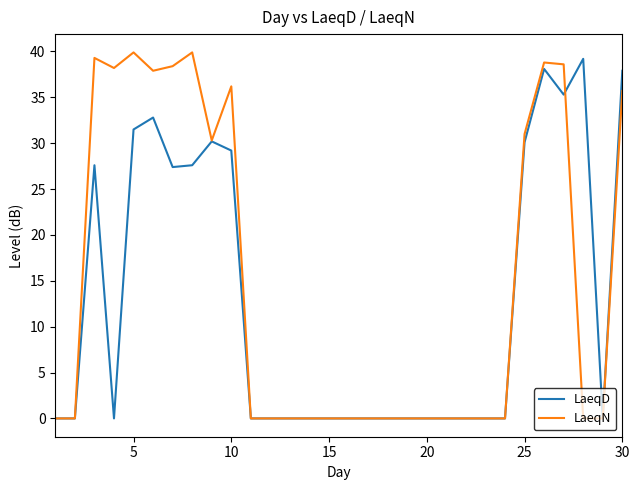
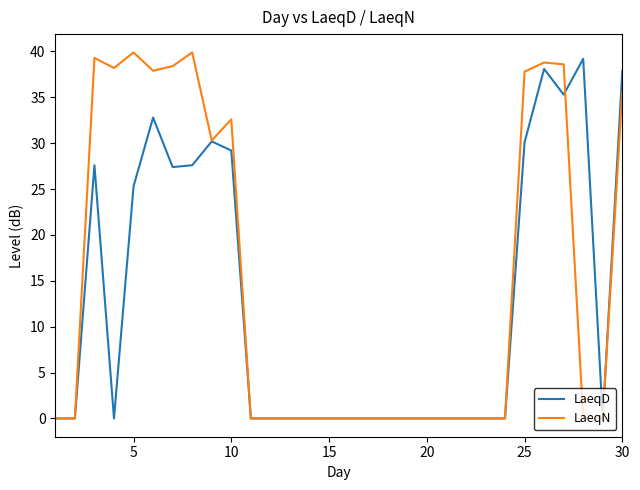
LaeqD, 5: 32 -> 25
LaeqN, 10: 36 -> 33
LaeqN, 25: 31 -> 38
